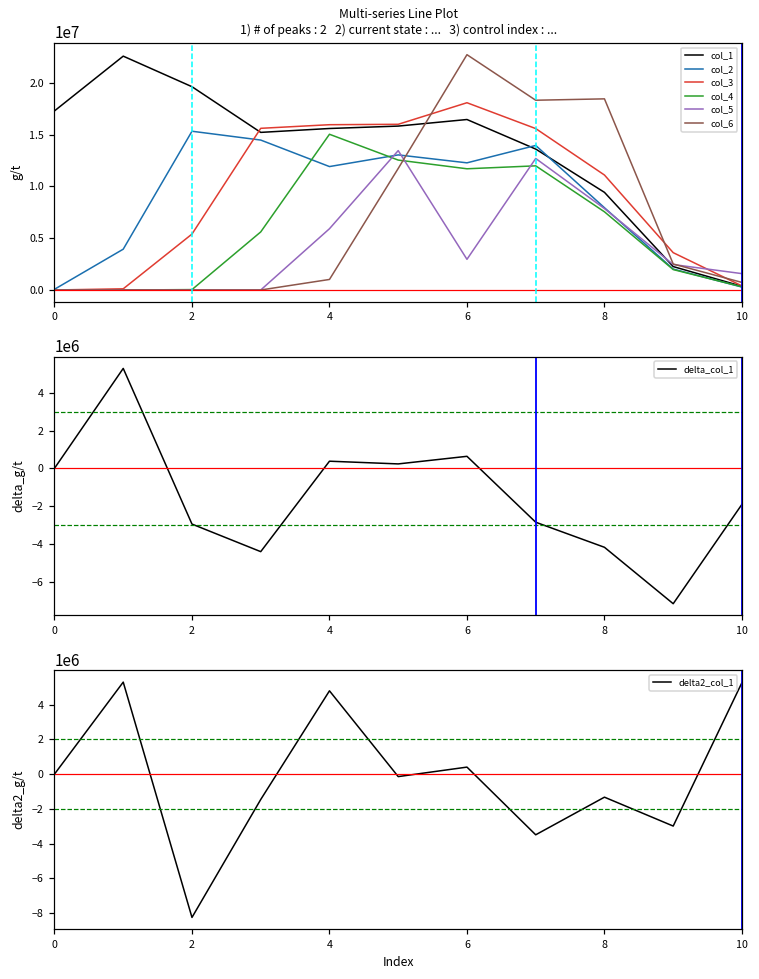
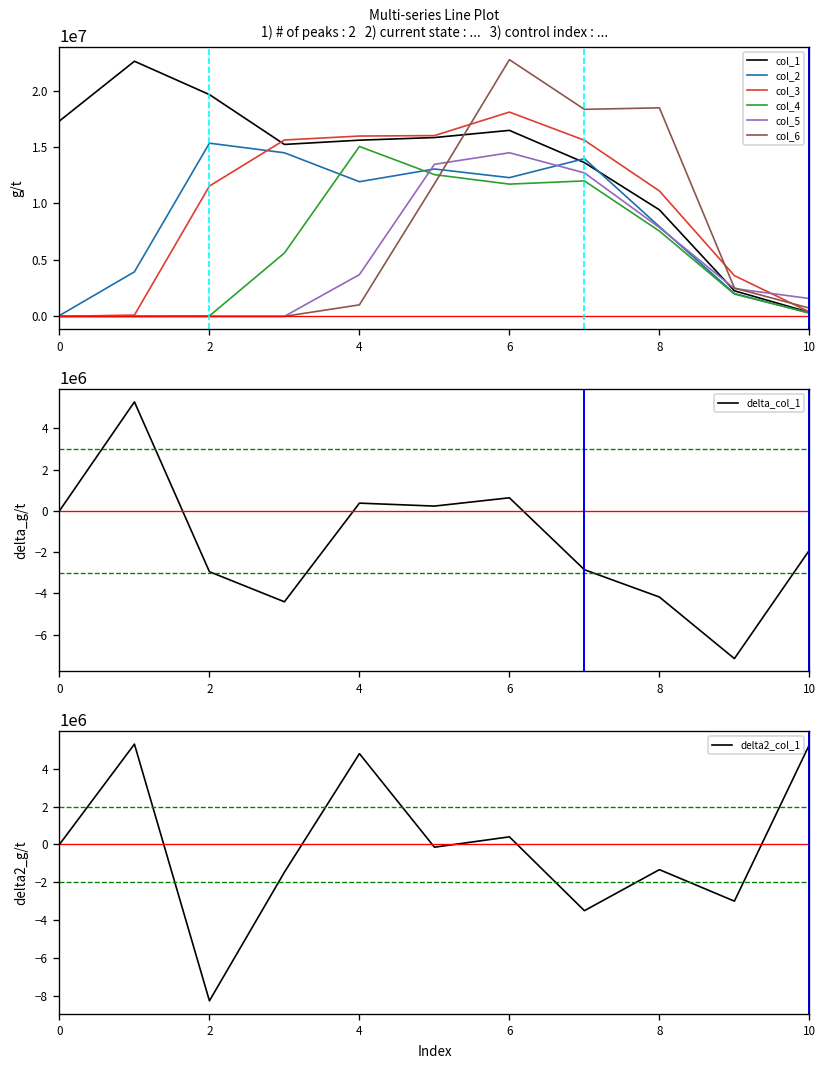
Multi-series Line Plot 1) # of peaks : 2 2) current state : ... 3) control index : ..., col_3, 2: 5000000 -> 12000000
Multi-series Line Plot 1) # of peaks : 2 2) current state : ... 3) control index : ..., col_5, 4: 6000000 -> 4000000
Multi-series Line Plot 1) # of peaks : 2 2) current state : ... 3) control index : ..., col_5, 6: 3000000 -> 14000000
